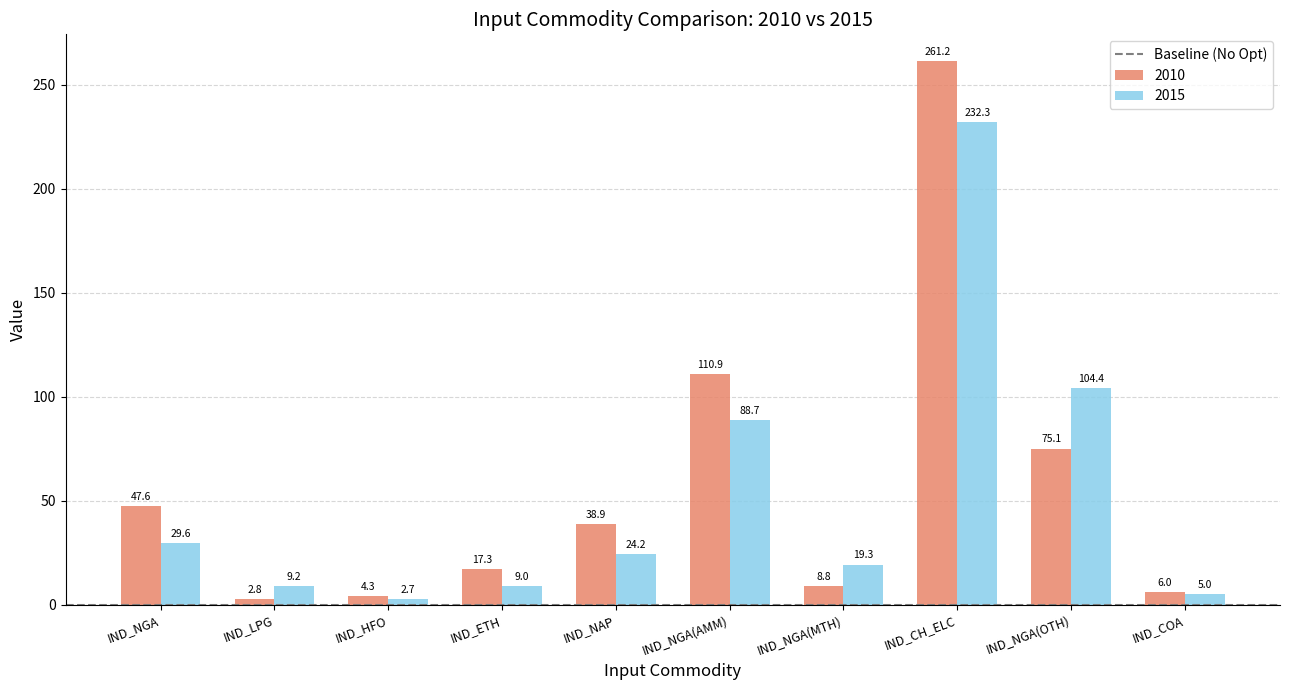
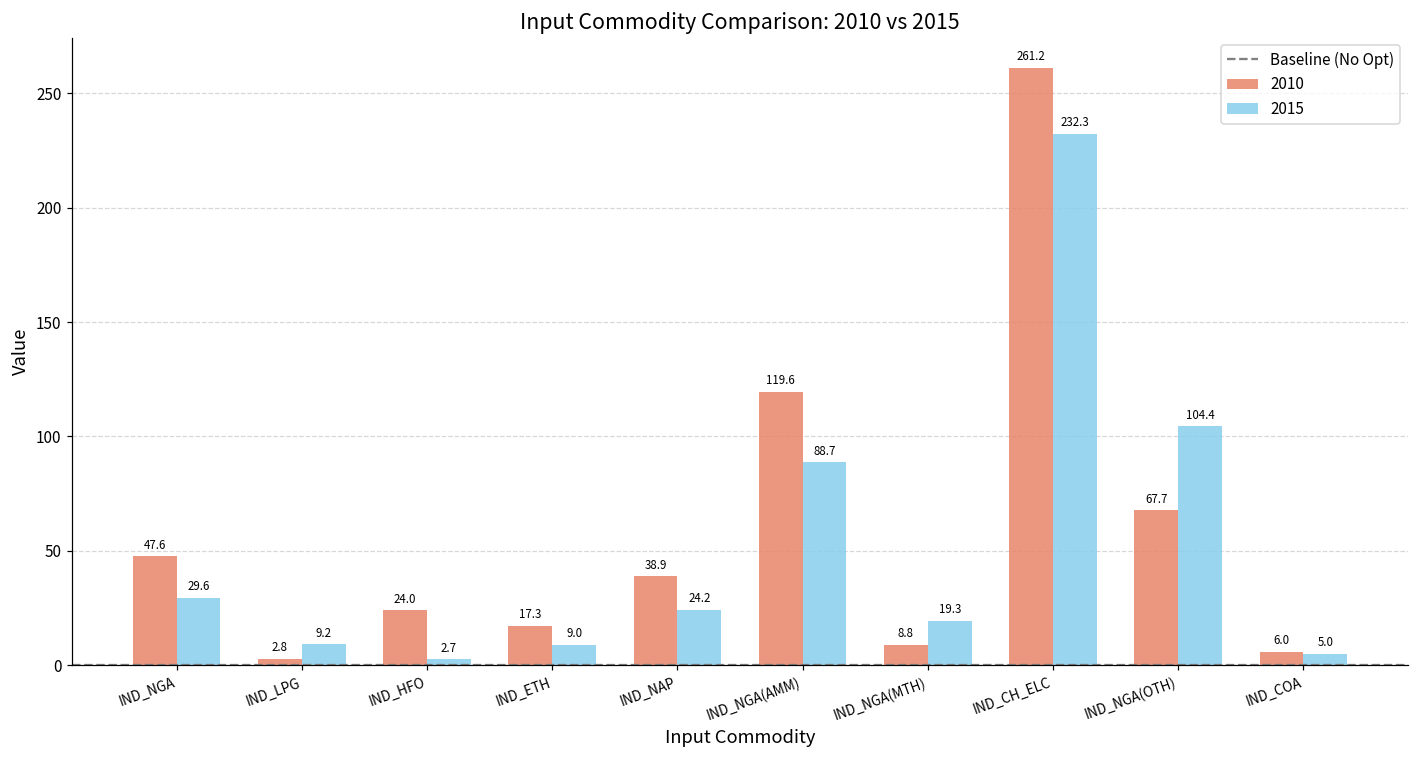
2010, IND_HFO: 4.3 -> 24.0
2010, IND_NGA(AMM): 110.9 -> 119.6
2010, IND_NGA(OTH): 75.1 -> 67.7
